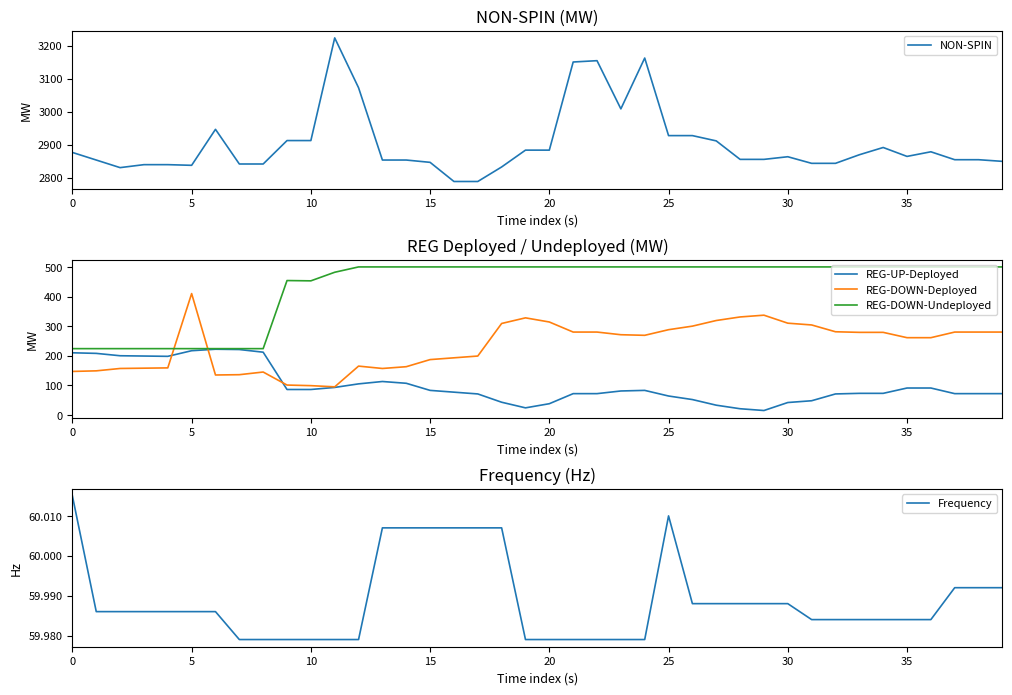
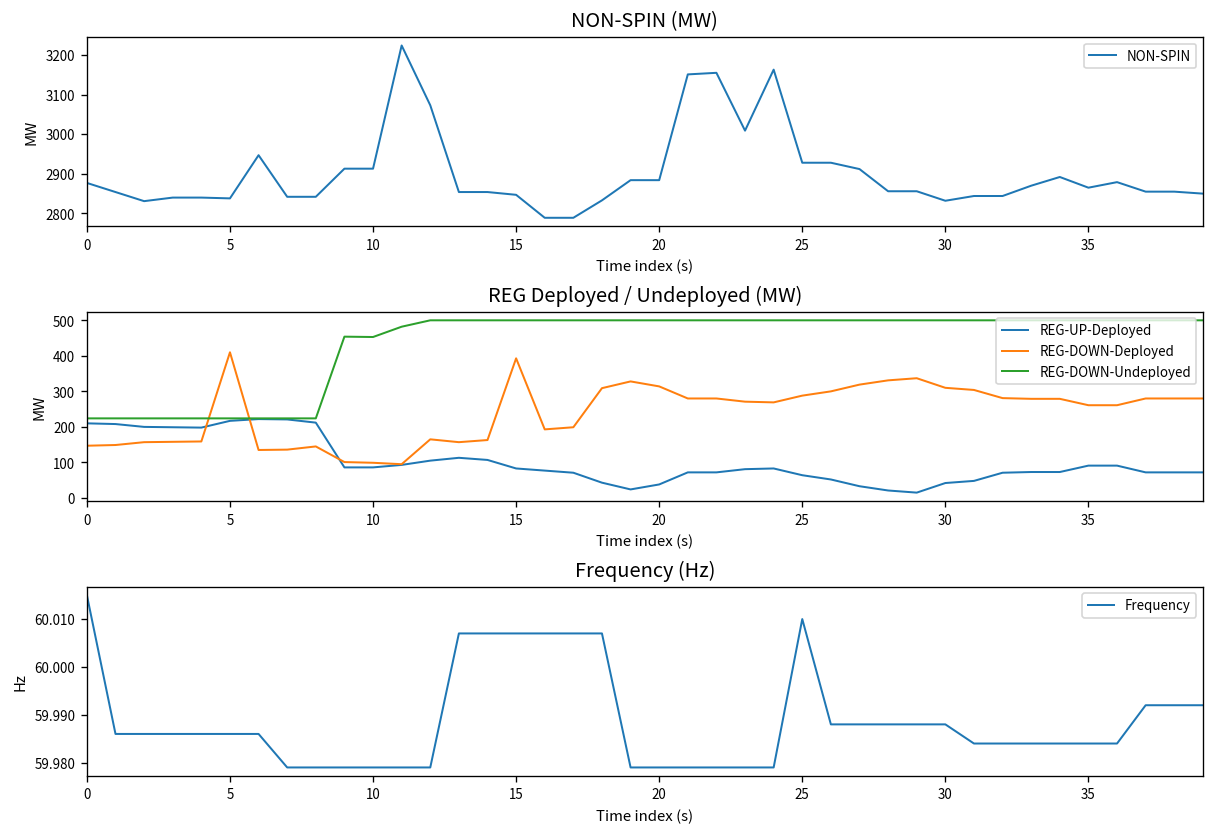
NON-SPIN (MW), 30: 2860 -> 2830
REG Deployed / Undeployed (MW), REG-DOWN-Deployed, 15: 190 -> 390
